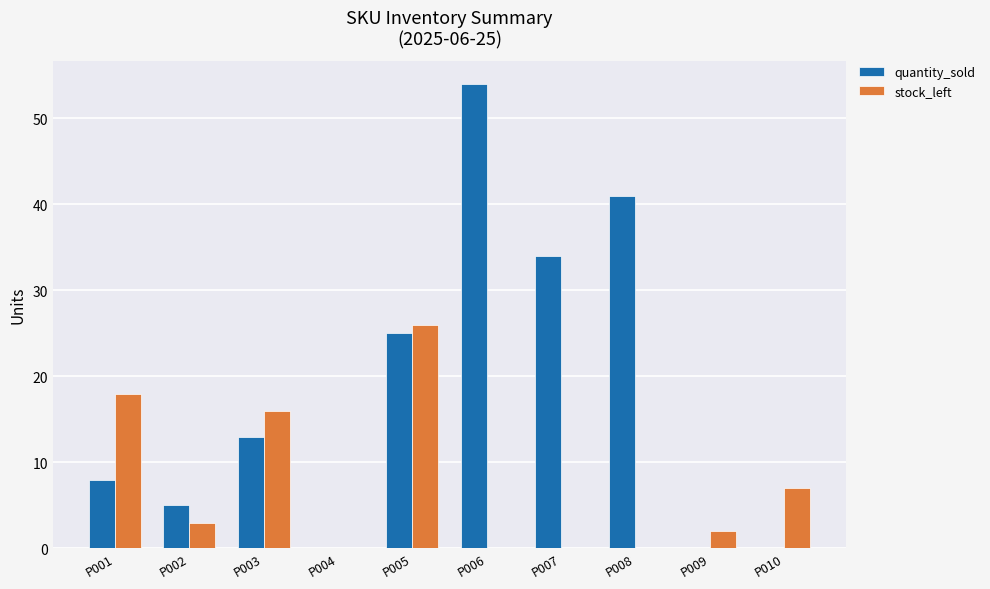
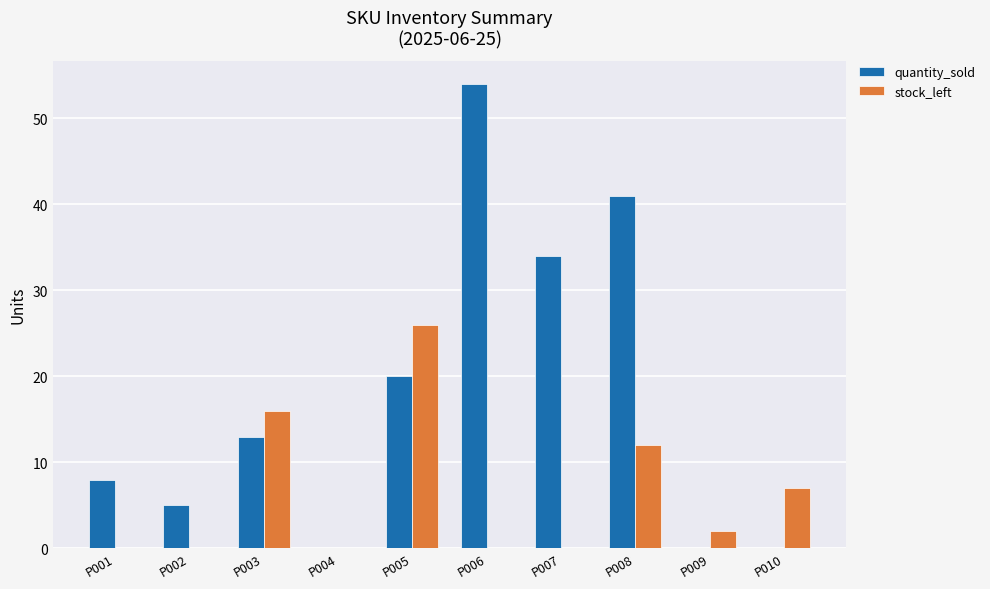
stock_left, P001: 18 -> 0
stock_left, P002: 3 -> 0
quantity_sold, P005: 25 -> 20
stock_left, P008: 0 -> 12
